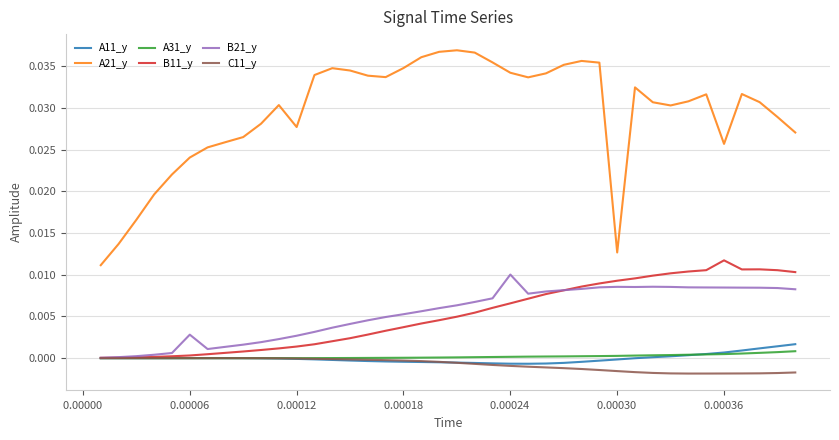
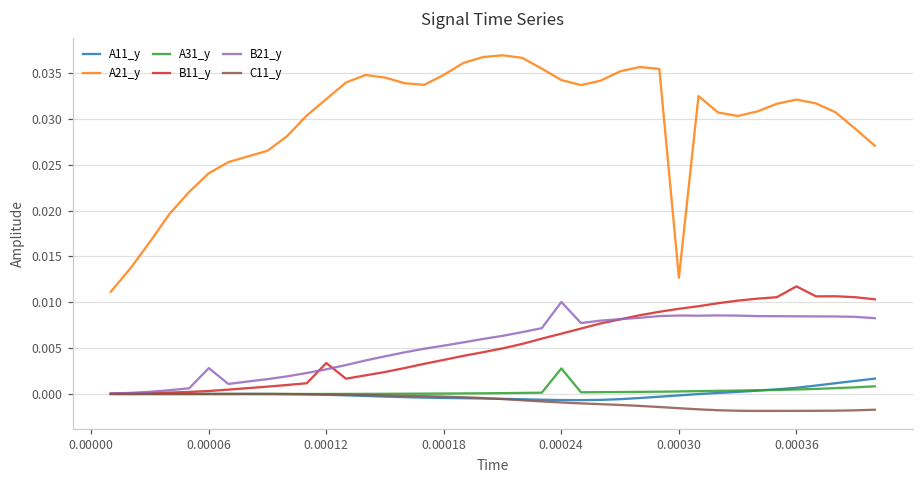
A21_y, 0.00012: 0.028 -> 0.032
B11_y, 0.00012: 0.001 -> 0.003
A31_y, 0.00024: 0.000 -> 0.003
A21_y, 0.00036: 0.026 -> 0.032
